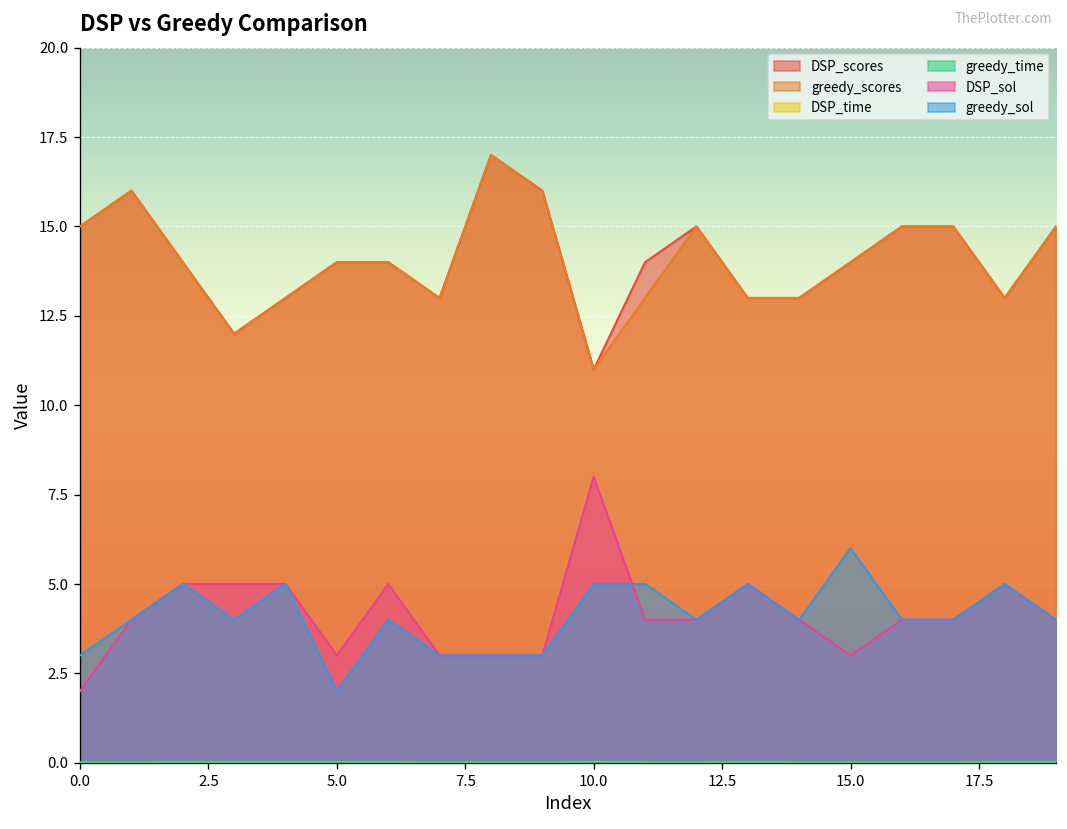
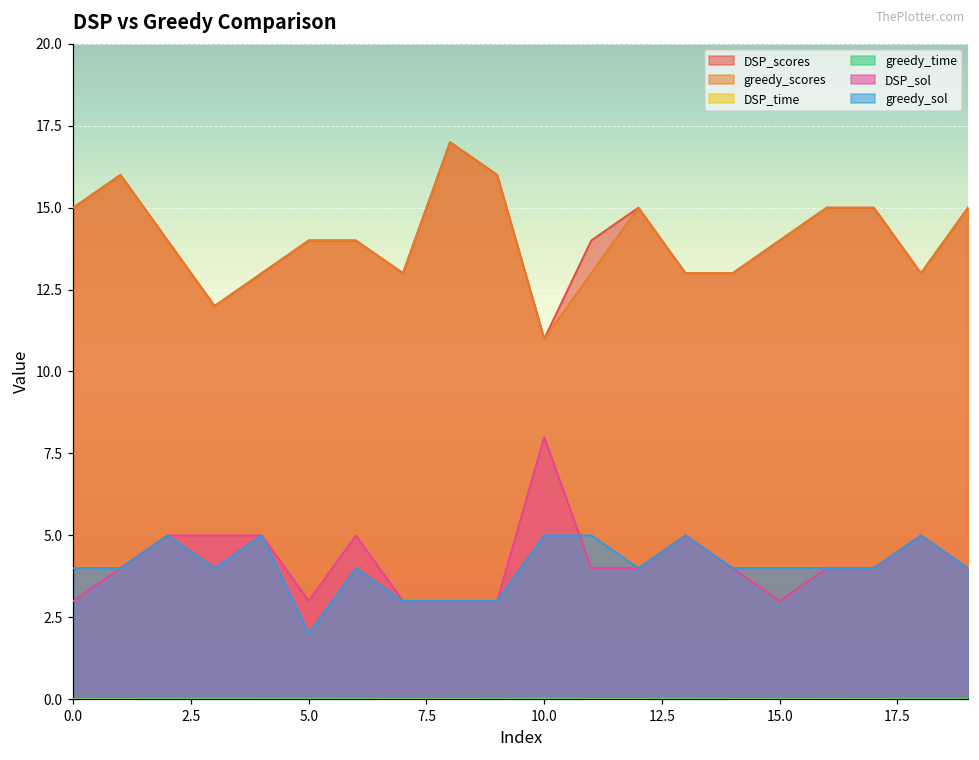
DSP_sol, 0.0: 2 -> 3
greedy_sol, 0.0: 3 -> 4
greedy_sol, 15.0: 6 -> 4
